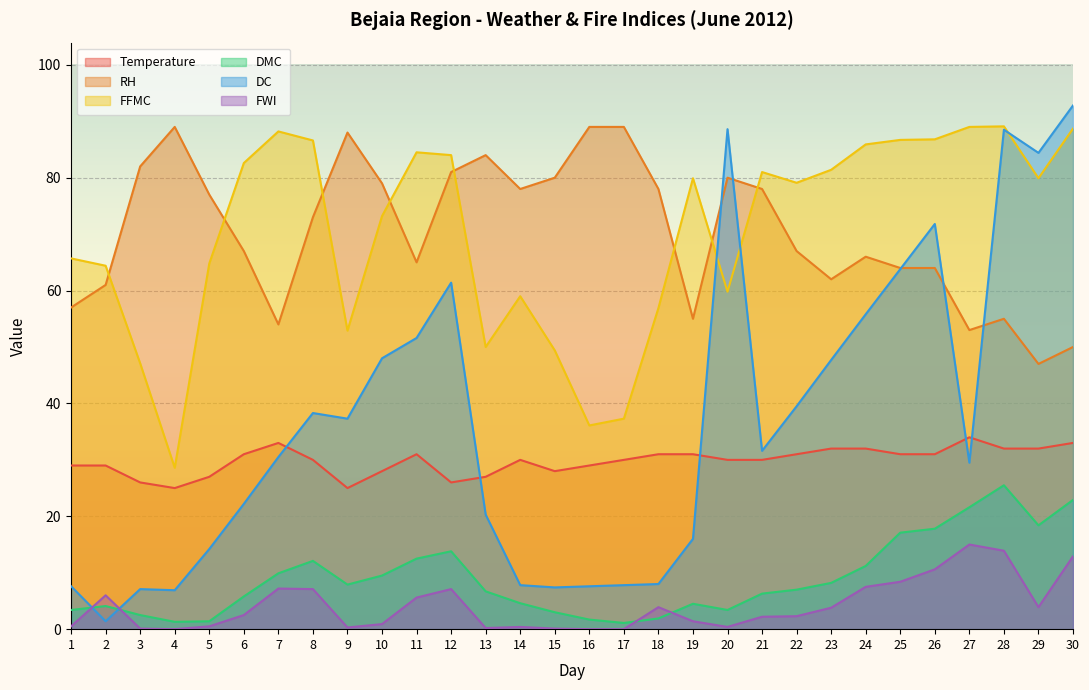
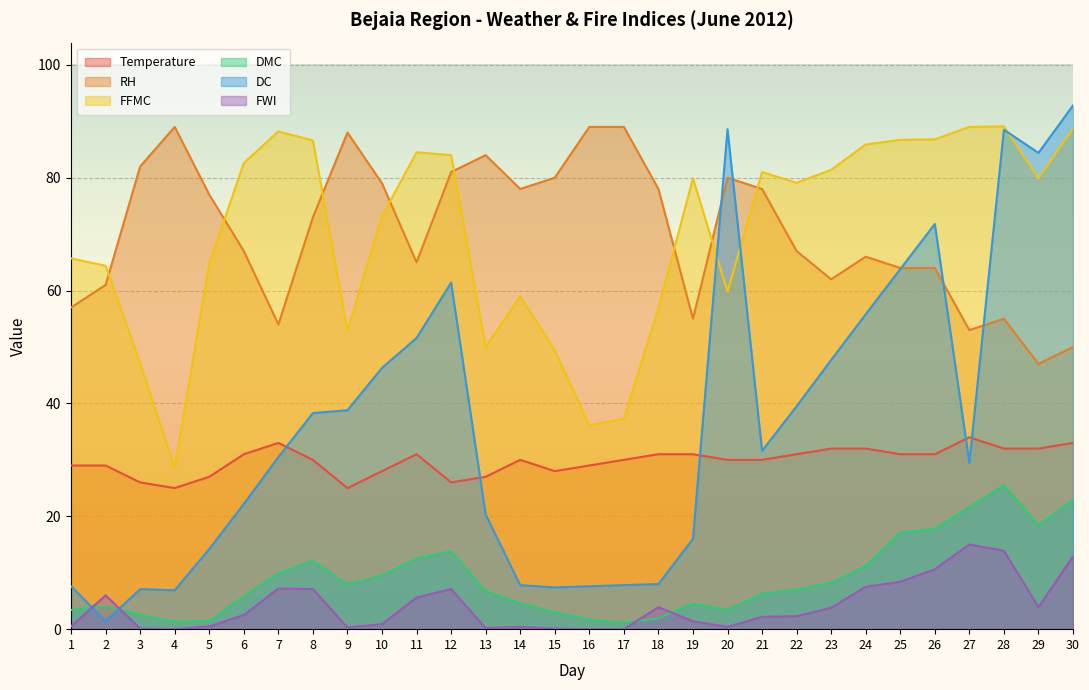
DC, 9: 37 -> 39
DC, 10: 48 -> 46
